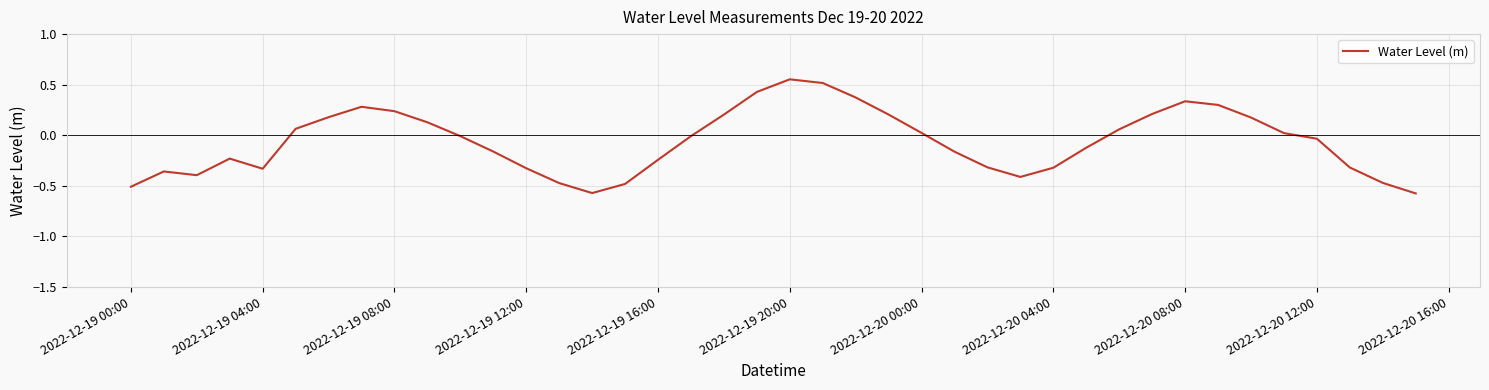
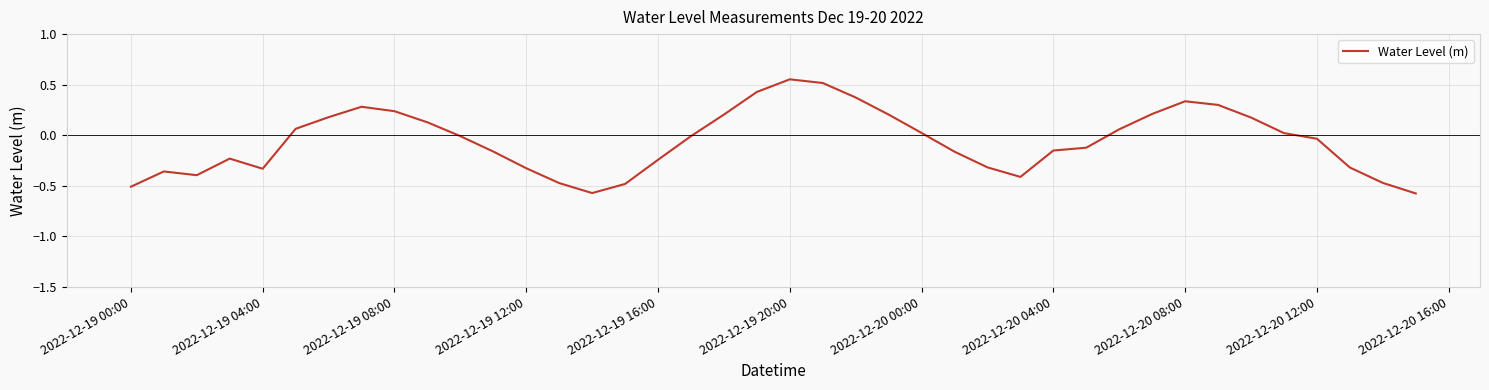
2022-12-20 04:00: -0.32 -> -0.15
